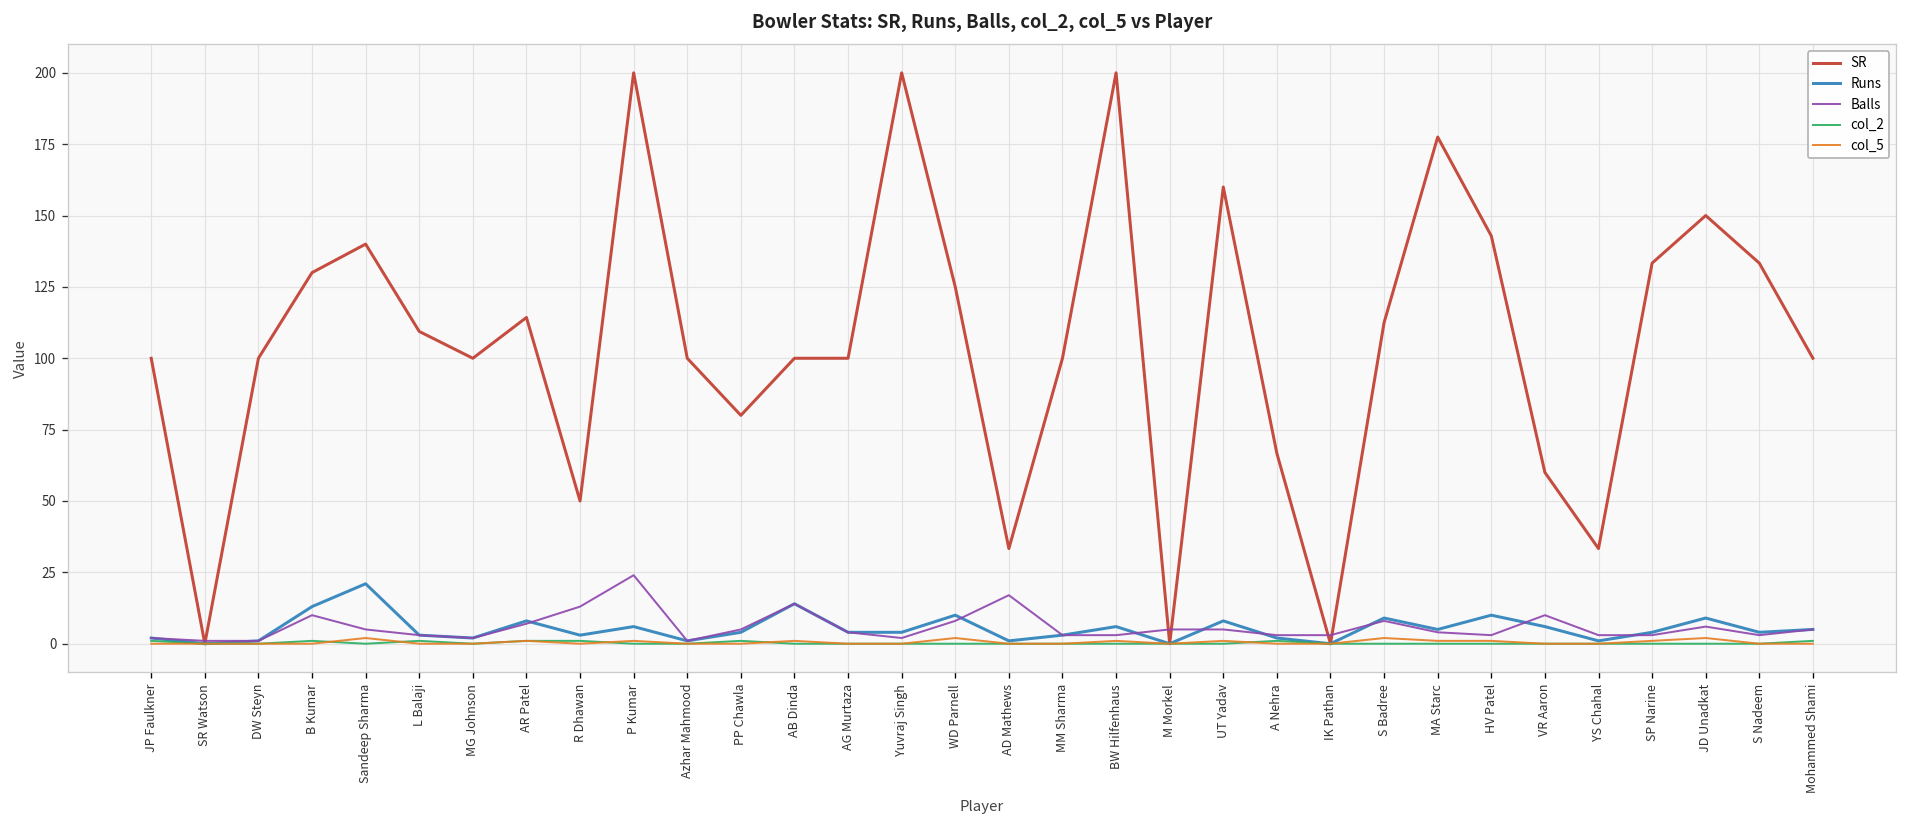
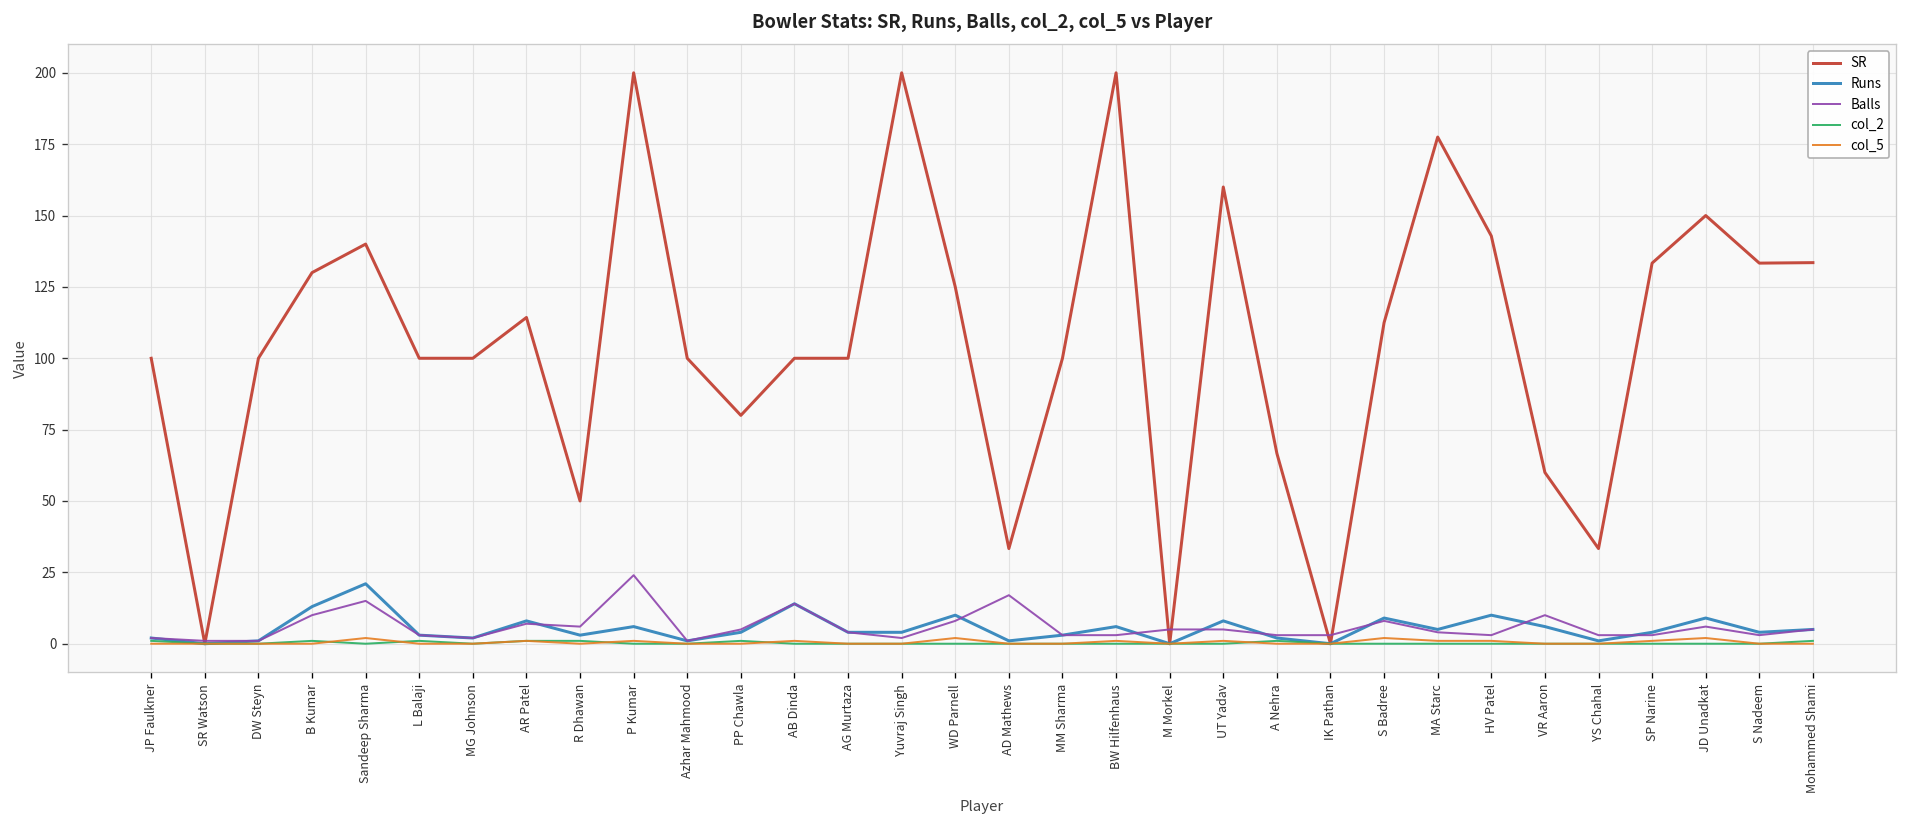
Balls, Sandeep Sharma: 5 -> 15
SR, L Balaji: 109 -> 100
Balls, R Dhawan: 13 -> 6
SR, Mohammed Shami: 100 -> 134
